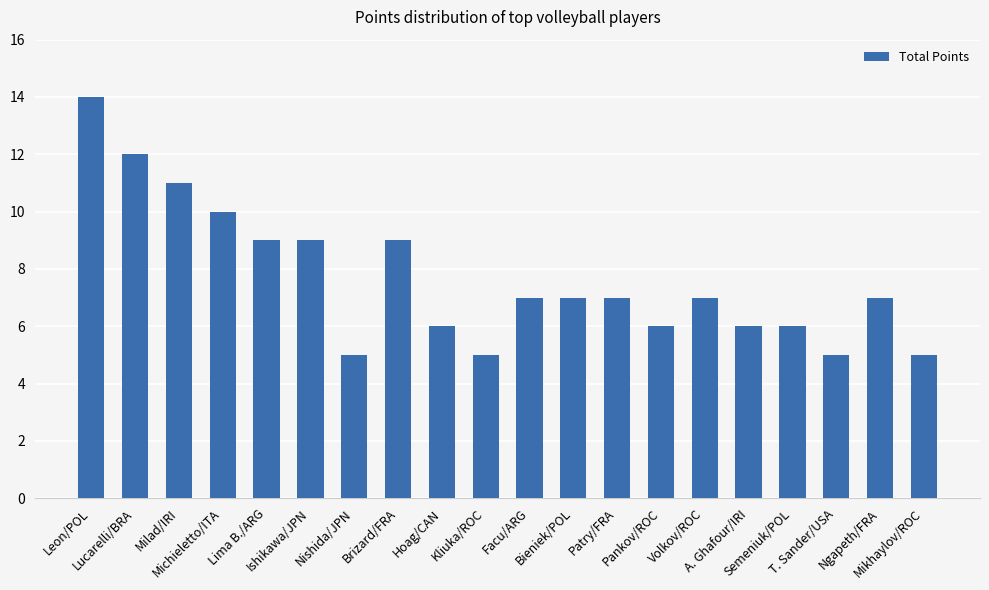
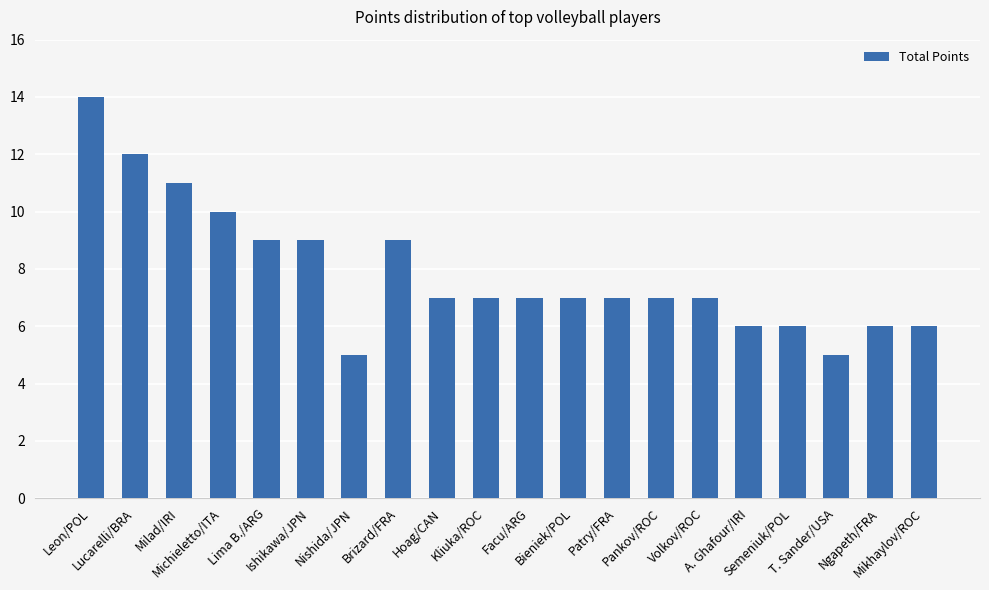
Hoag/CAN: 6 -> 7
Kliuka/ROC: 5 -> 7
Pankov/ROC: 6 -> 7
Ngapeth/FRA: 7 -> 6
Mikhaylov/ROC: 5 -> 6
